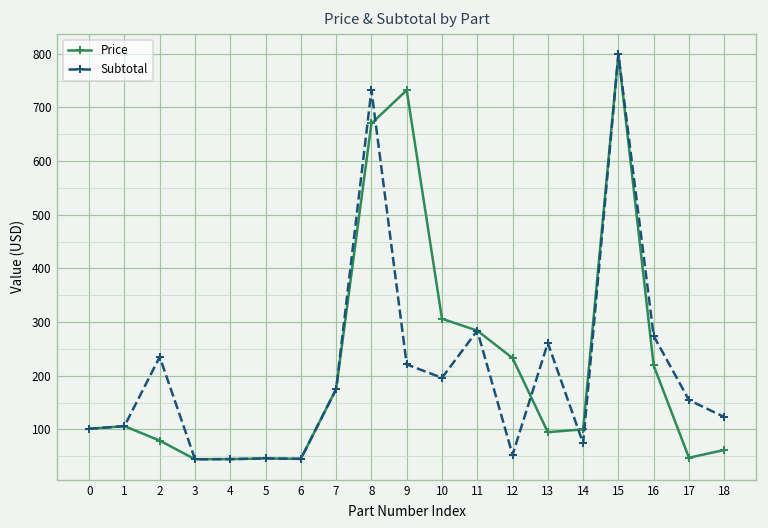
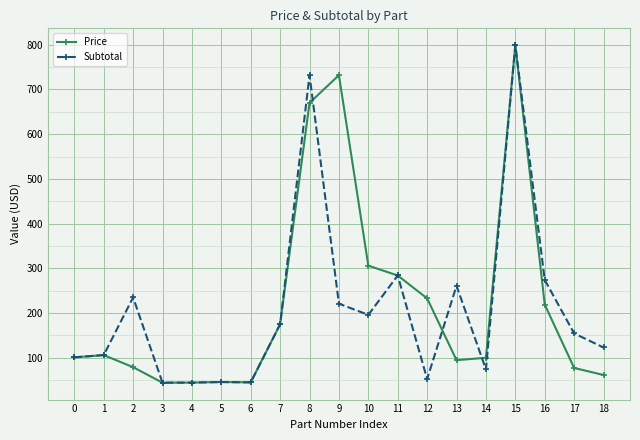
Price, 17: 50 -> 80
